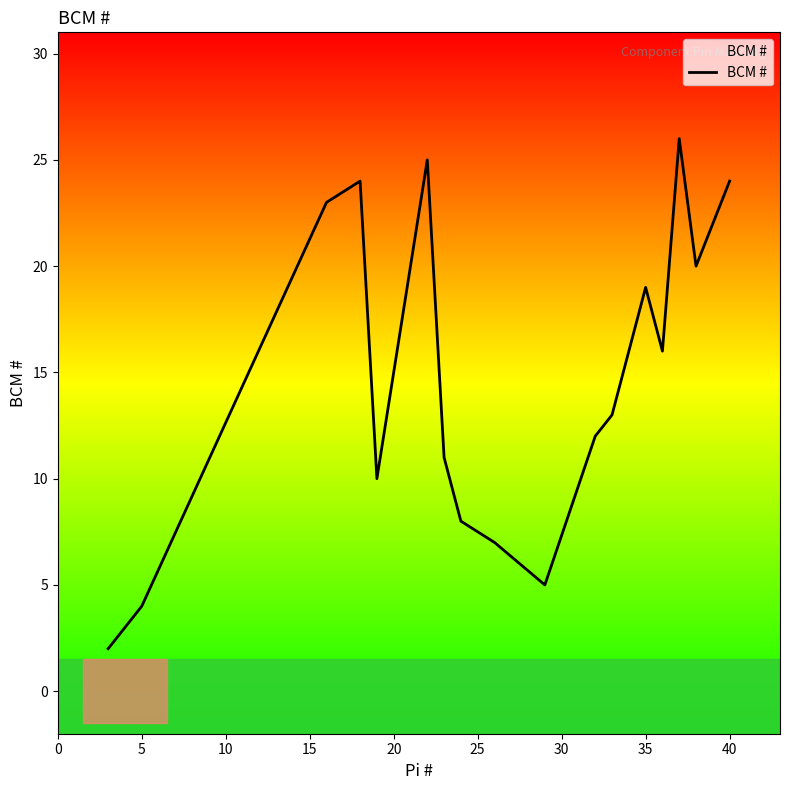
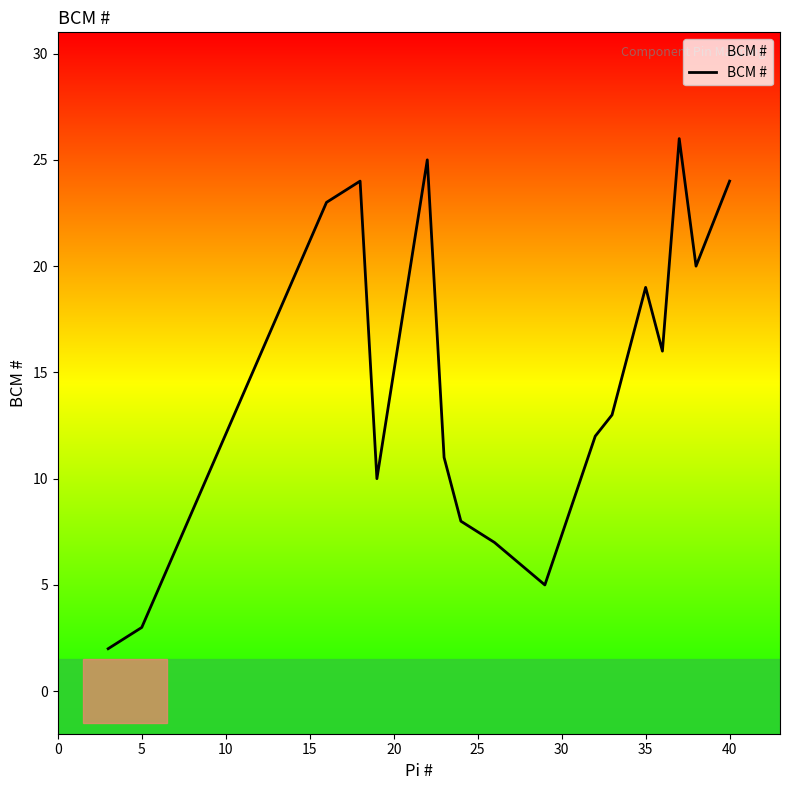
5: 4 -> 3
